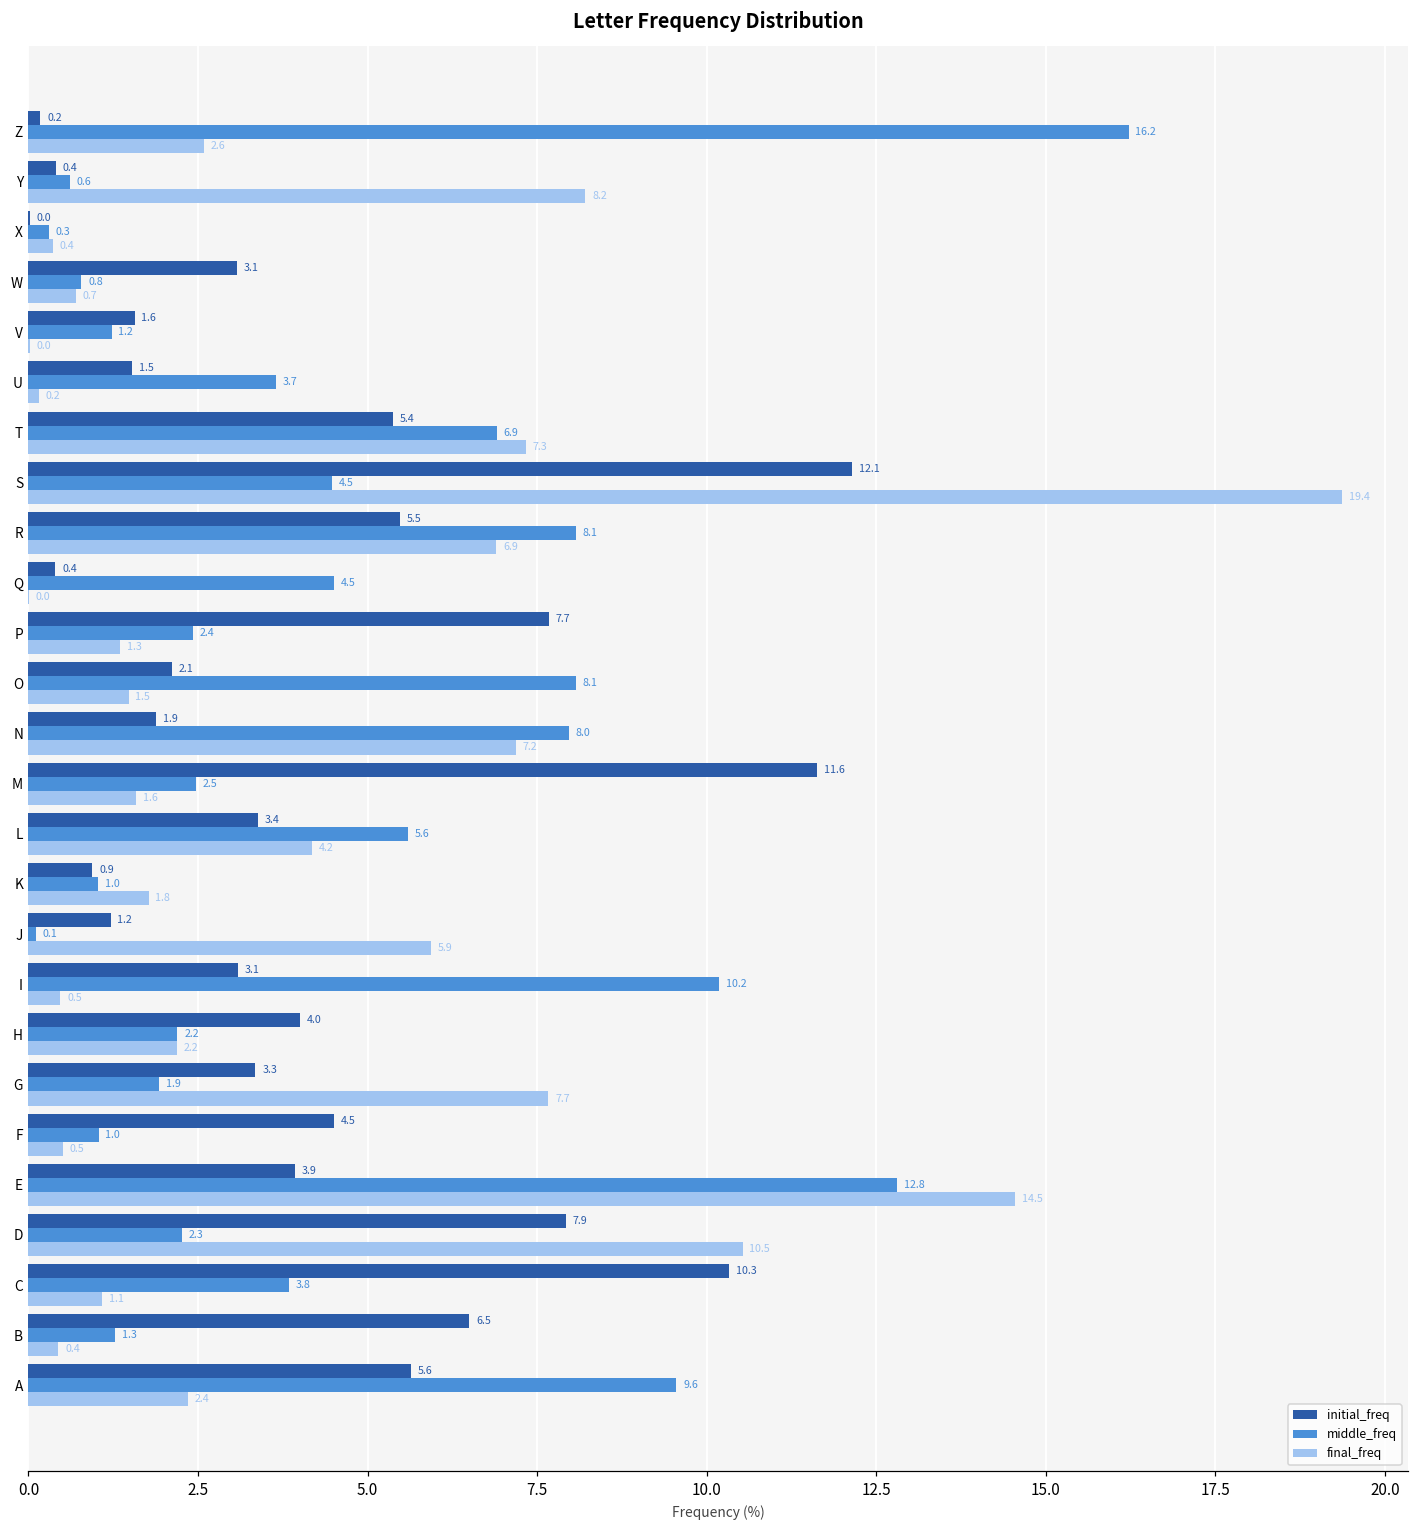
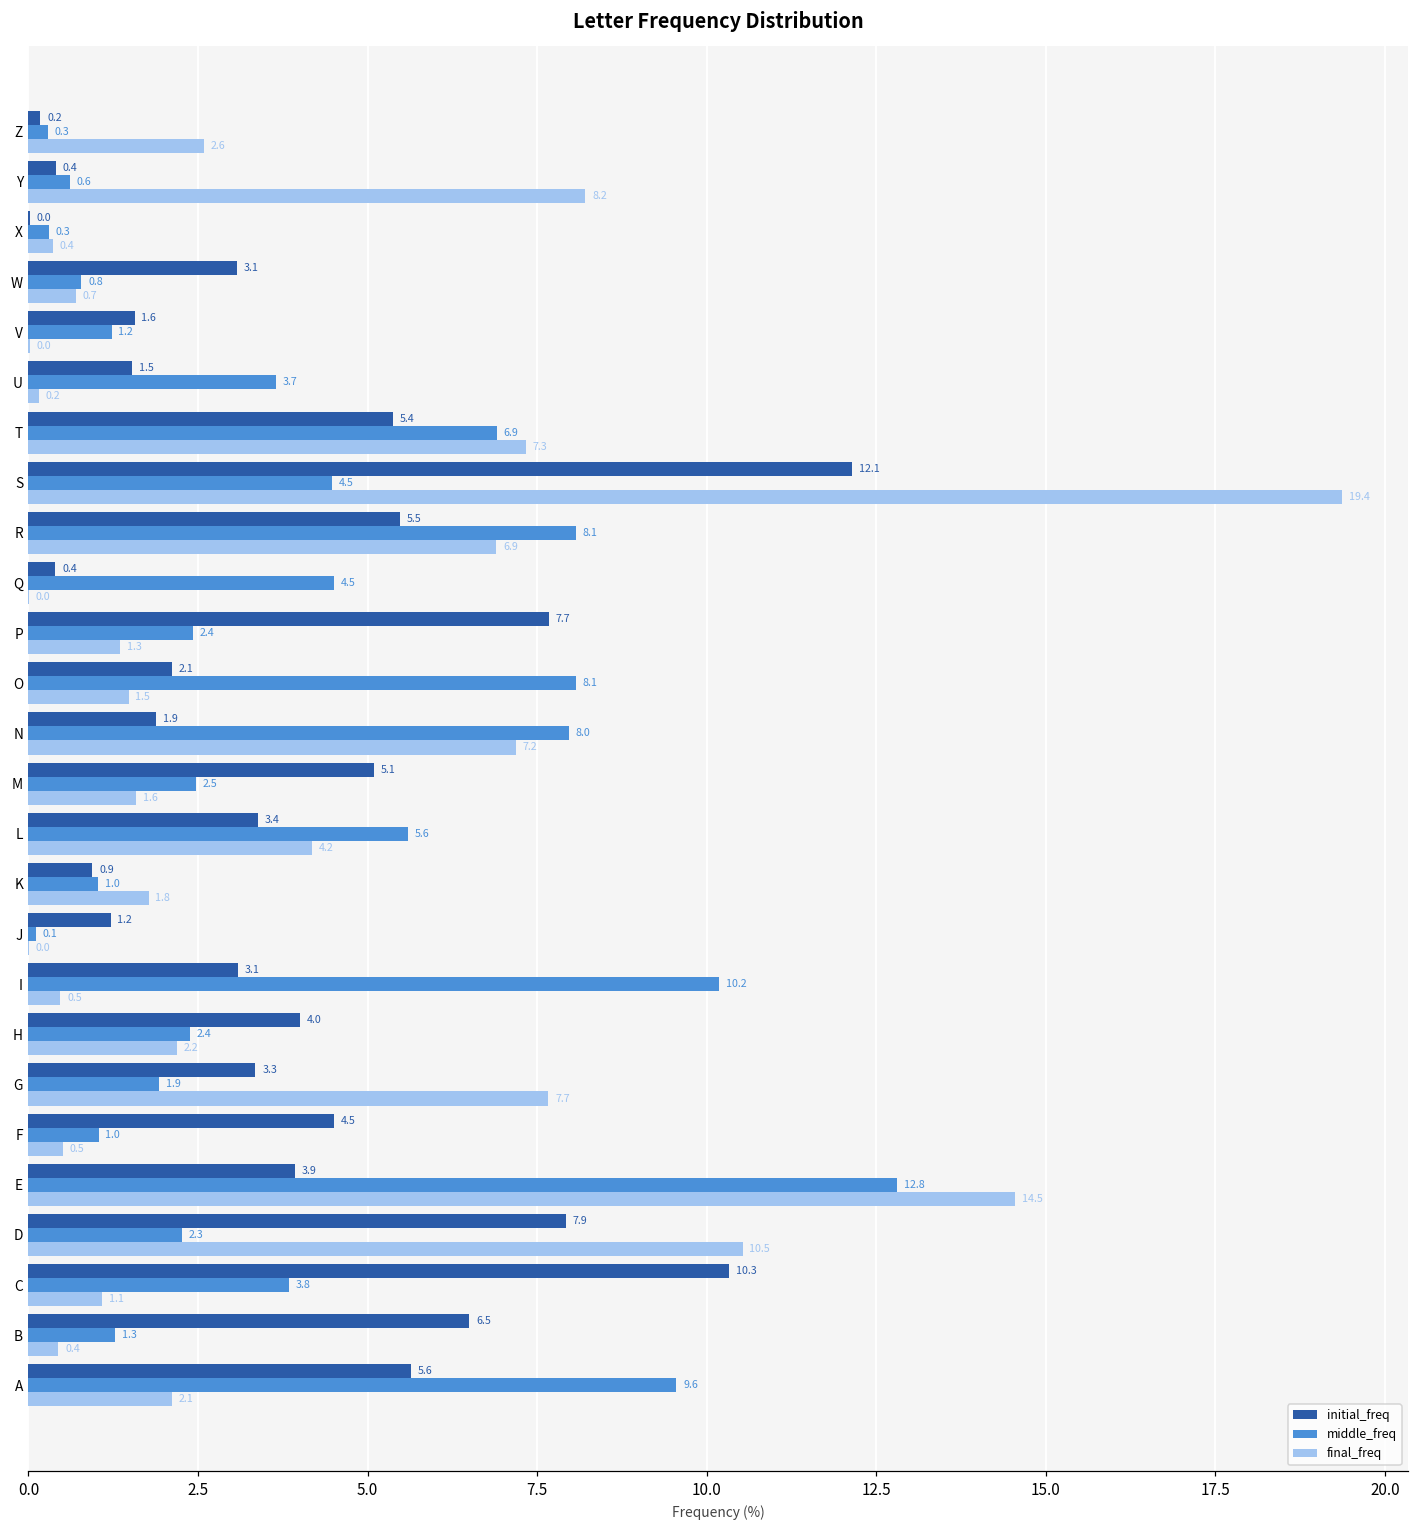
middle_freq, Z: 16.2 -> 0.3
initial_freq, M: 11.6 -> 5.1
final_freq, J: 5.9 -> 0.0
middle_freq, H: 2.2 -> 2.4
final_freq, A: 2.4 -> 2.1
